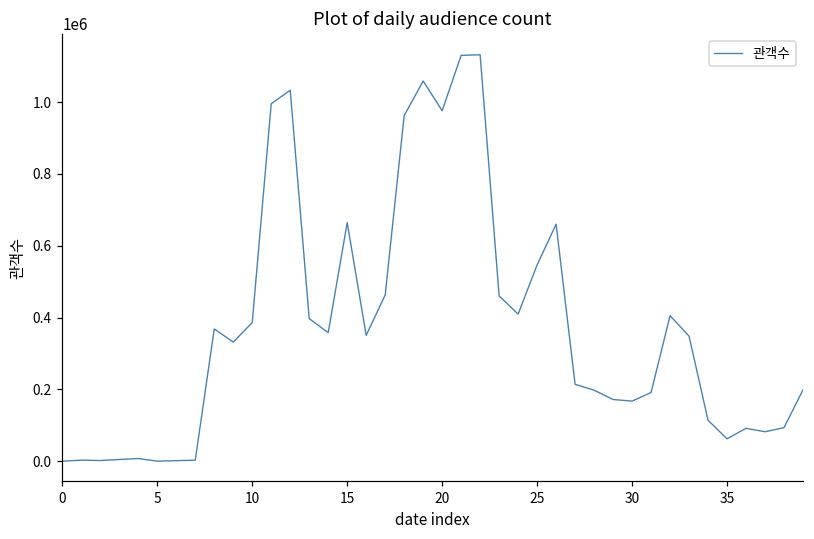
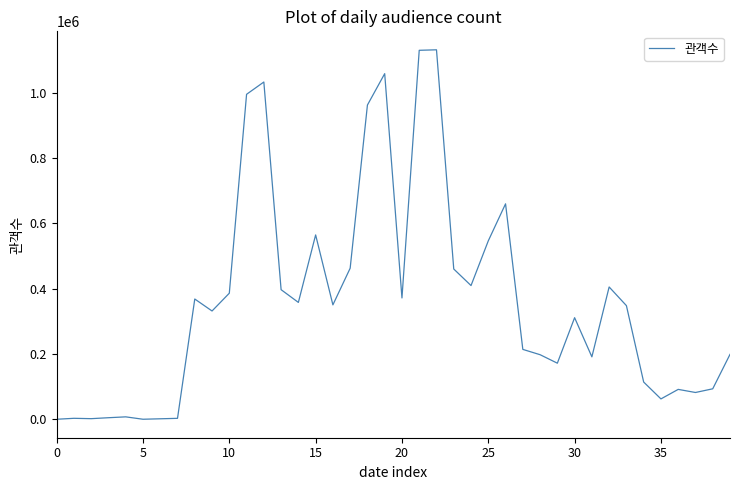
15: 660000 -> 560000
20: 980000 -> 370000
30: 170000 -> 310000
